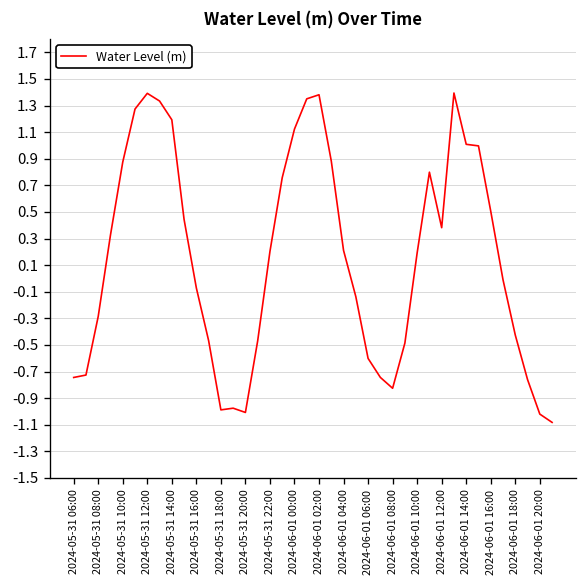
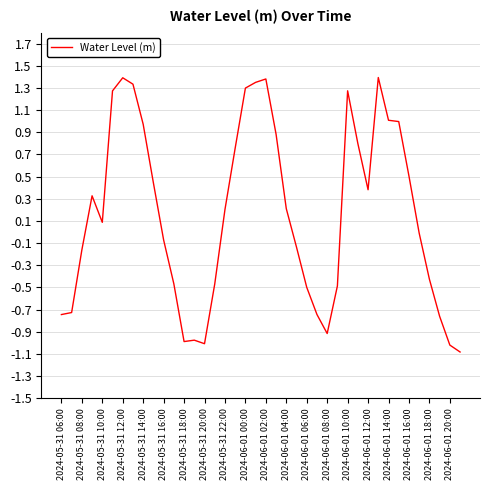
2024-05-31 08:00: -0.29 -> -0.16
2024-05-31 10:00: 0.87 -> 0.09
2024-05-31 14:00: 1.19 -> 0.97
2024-06-01 00:00: 1.12 -> 1.30
2024-06-01 06:00: -0.60 -> -0.50
2024-06-01 08:00: -0.83 -> -0.92
2024-06-01 10:00: 0.19 -> 1.27
